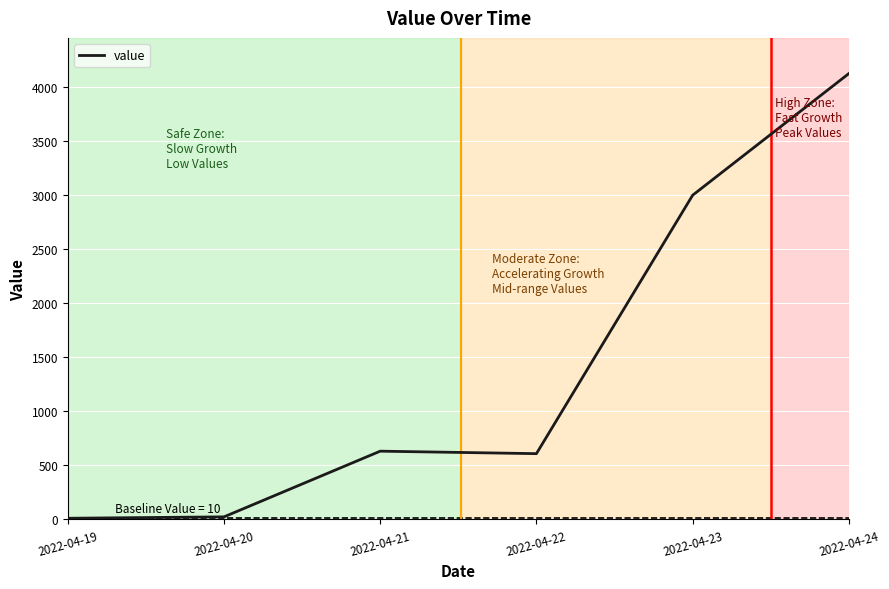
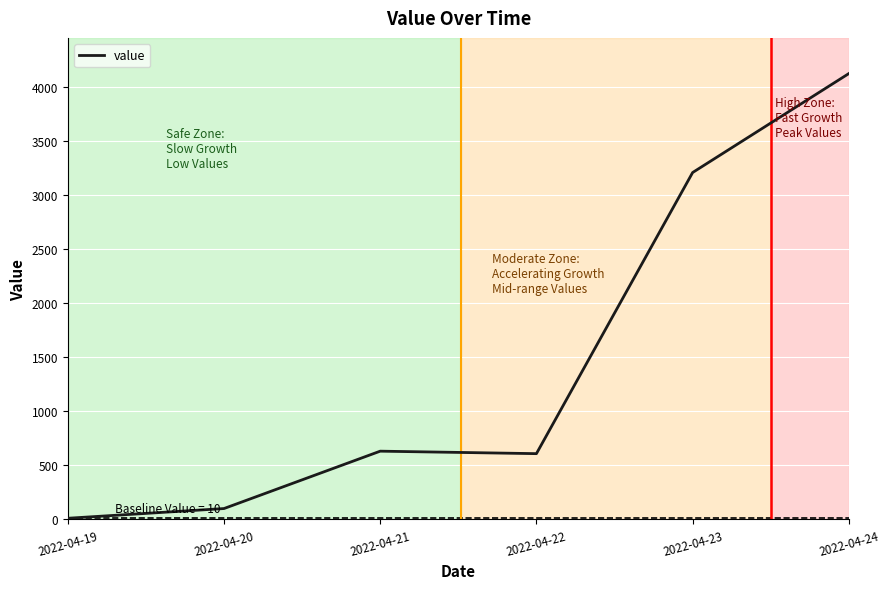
2022-04-20: 20 -> 100
2022-04-23: 3000 -> 3210
